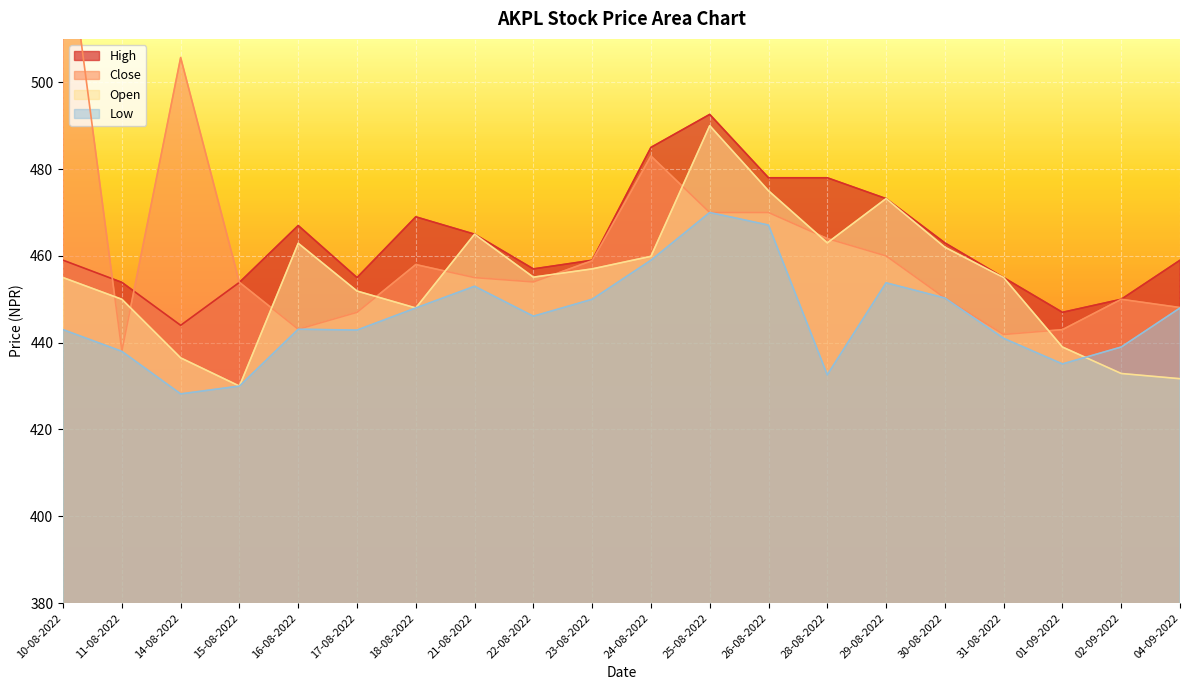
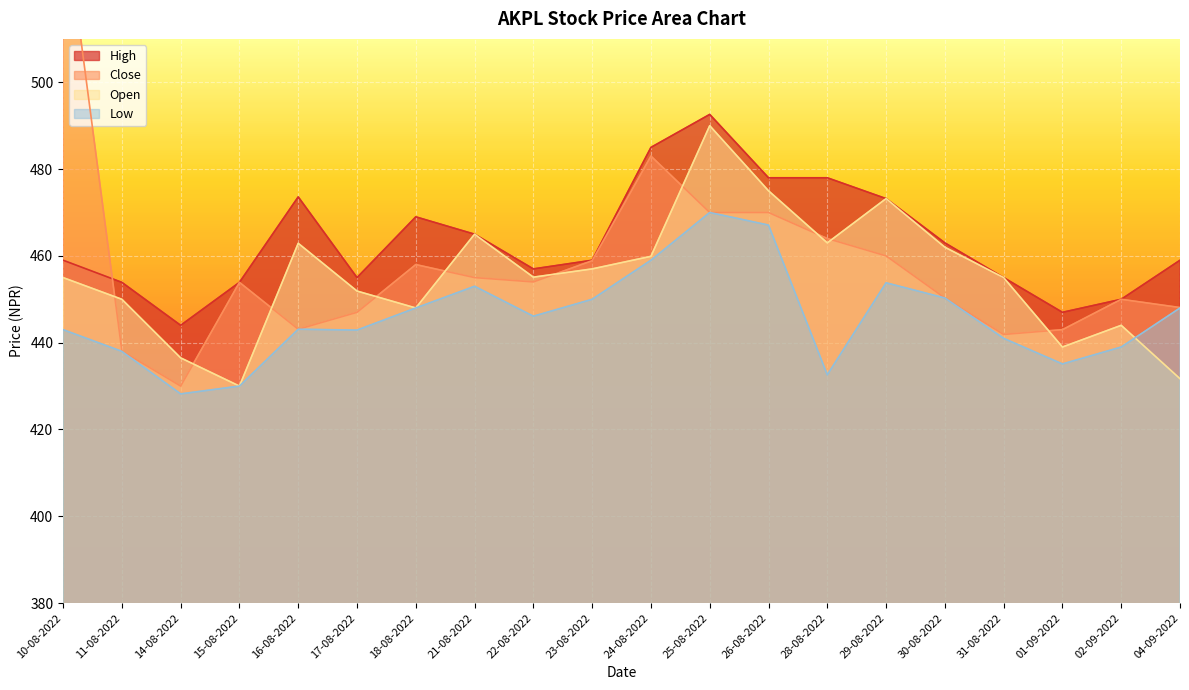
Close, 14-08-2022: 506 -> 430
High, 16-08-2022: 467 -> 474
Open, 02-09-2022: 433 -> 444
